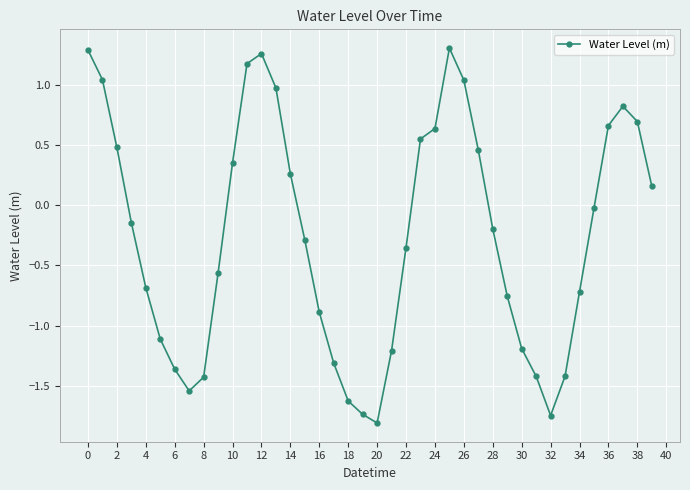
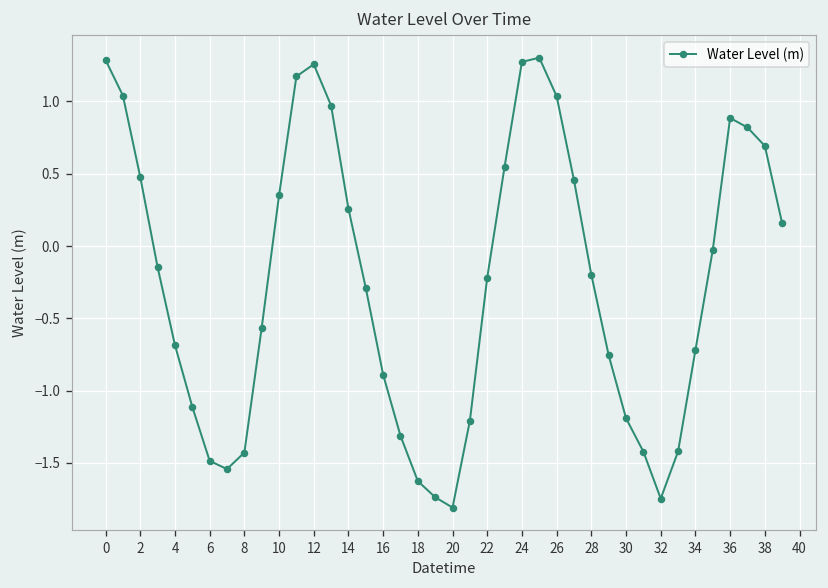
6: -1.36 -> -1.49
22: -0.35 -> -0.22
24: 0.63 -> 1.27
36: 0.66 -> 0.89
